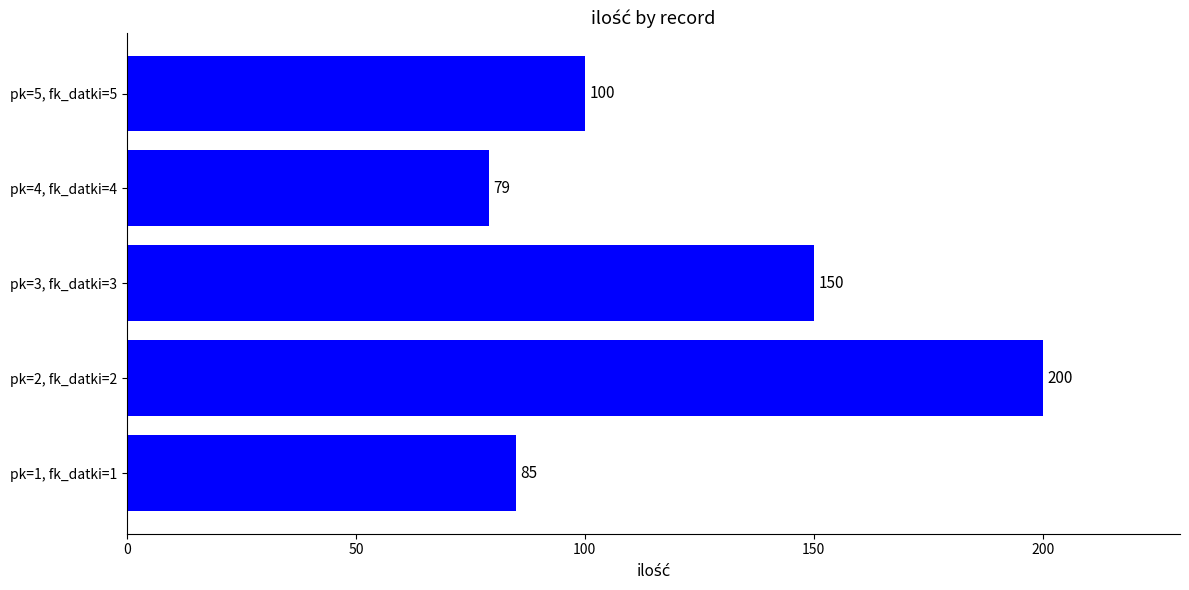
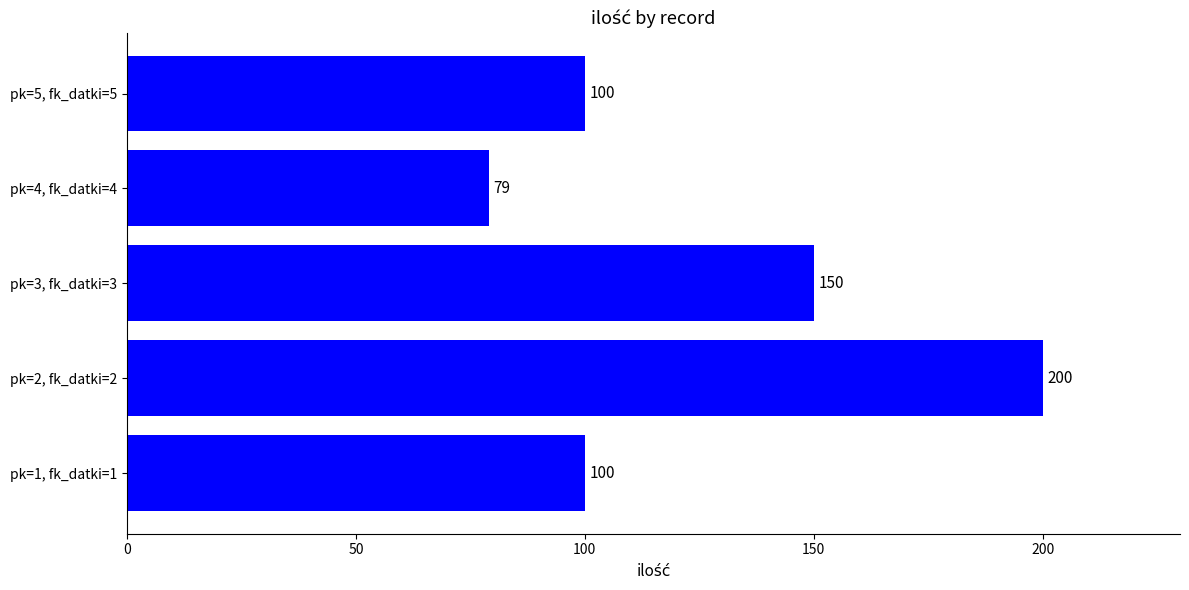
pk=1, fk_datki=1: 85 -> 100
